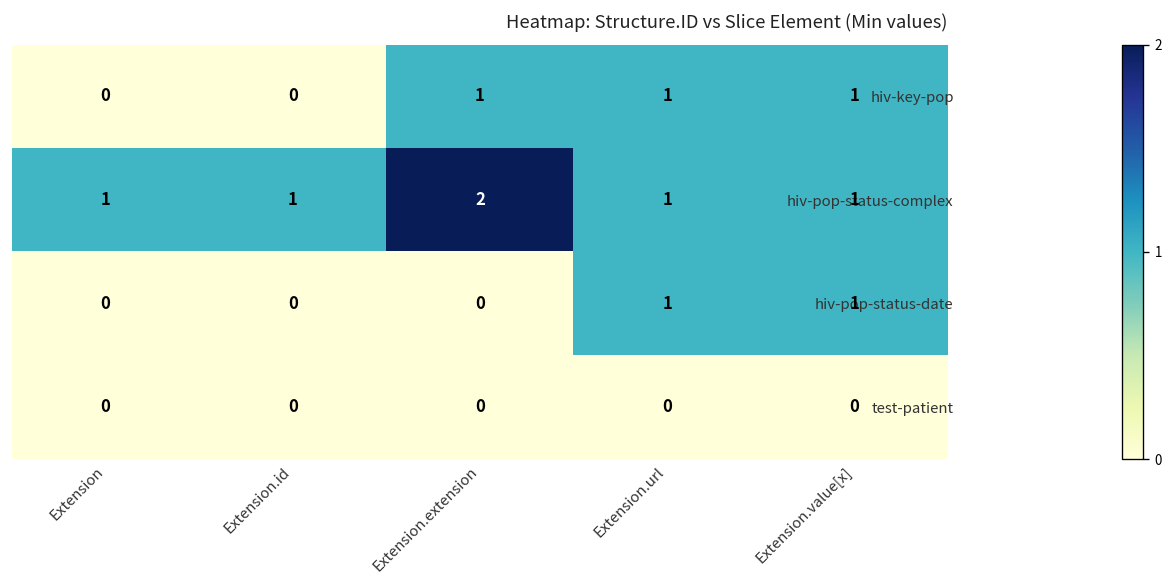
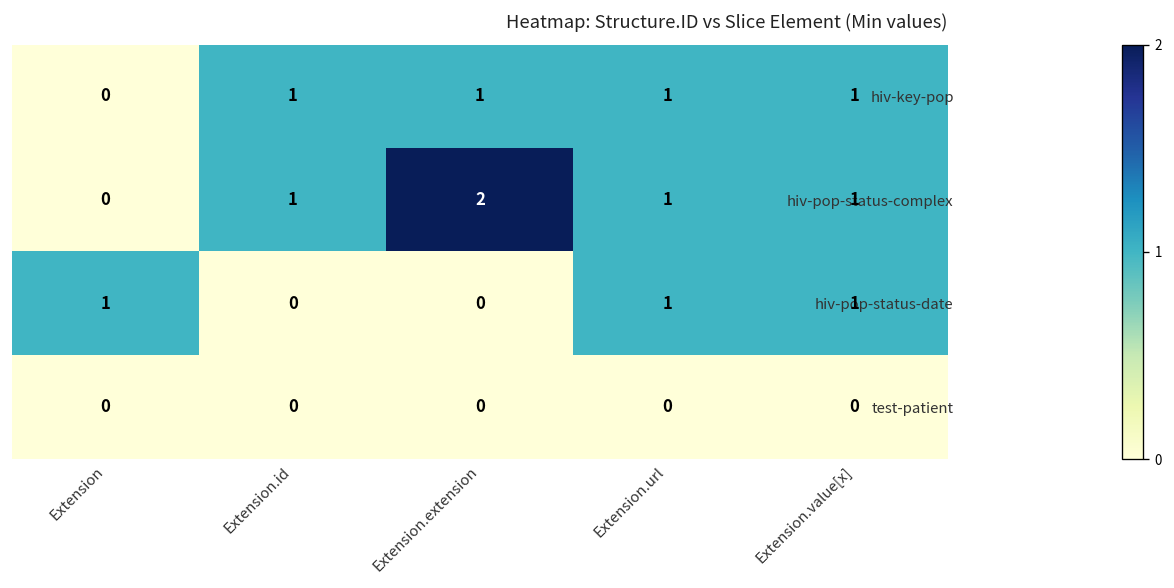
hiv-key-pop, Extension.id: 0 -> 1
hiv-pop-status-complex, Extension: 1 -> 0
hiv-pop-status-date, Extension: 0 -> 1
